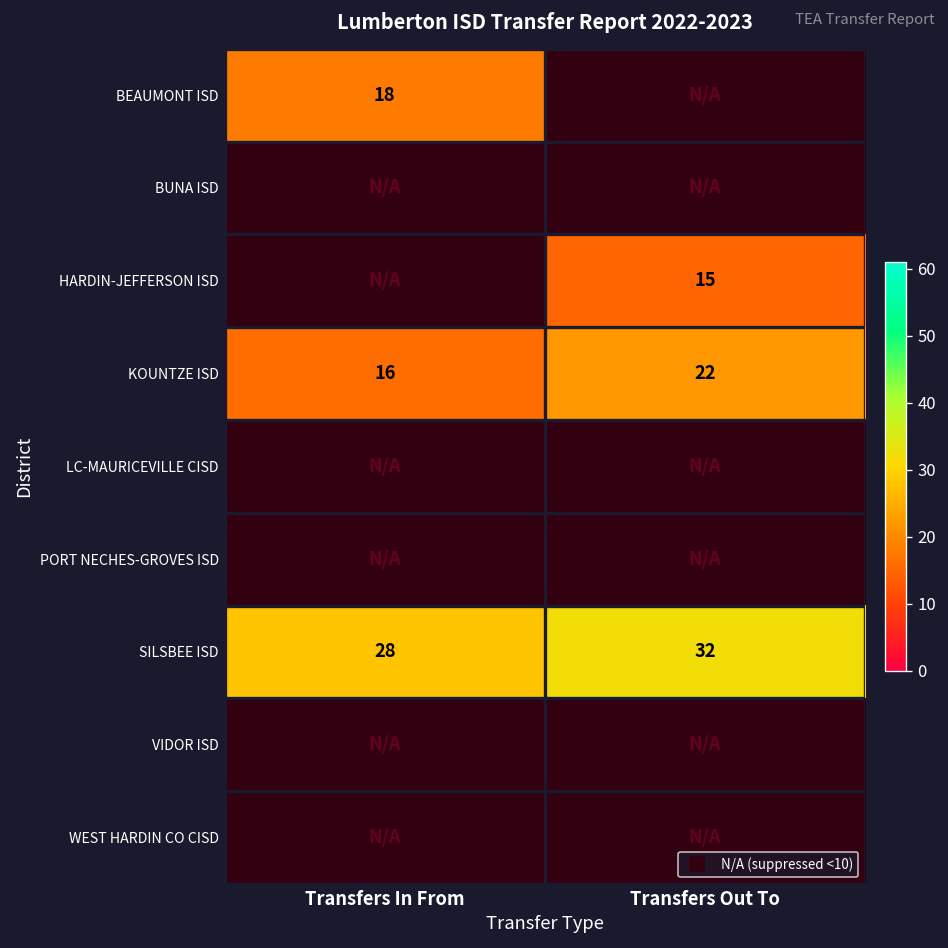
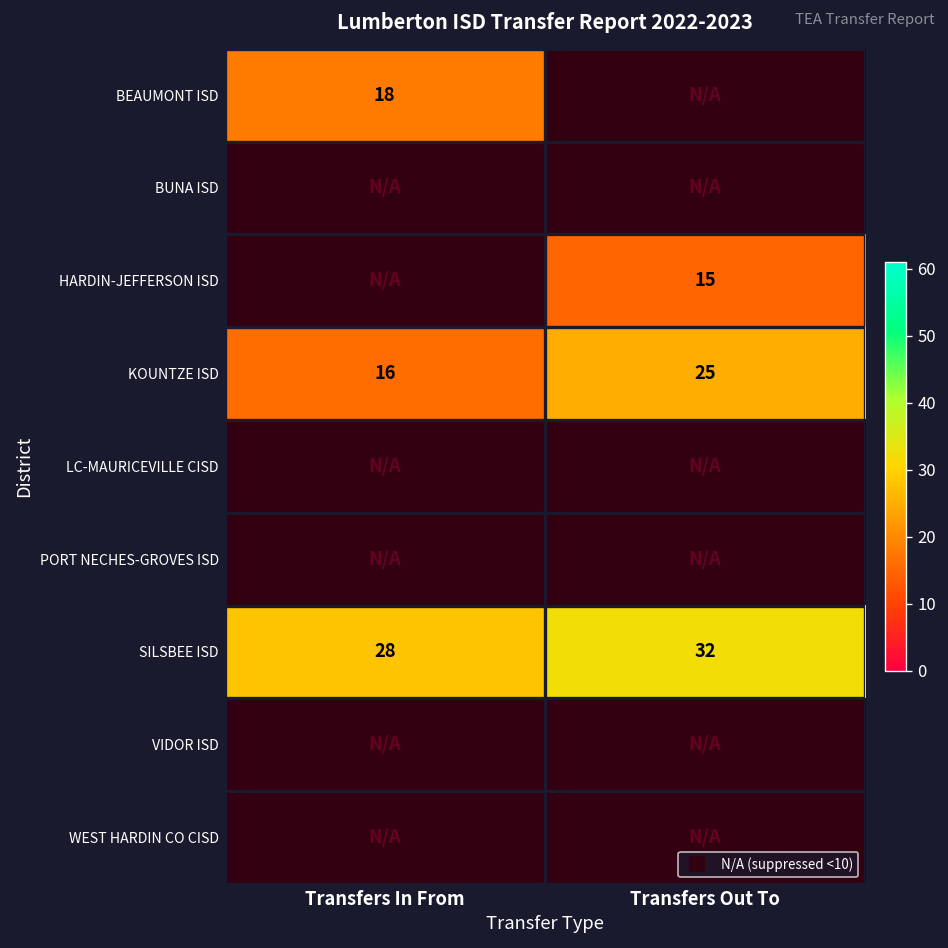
KOUNTZE ISD, Transfers Out To: 22 -> 25
